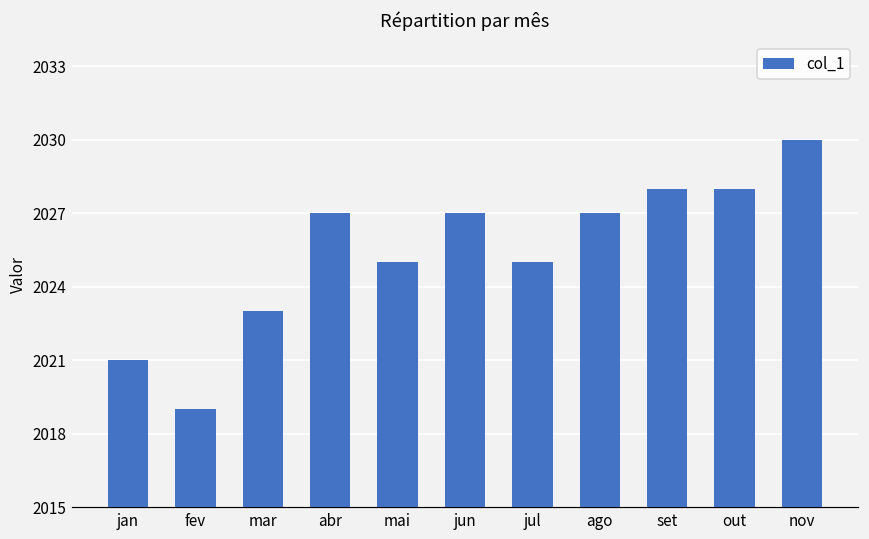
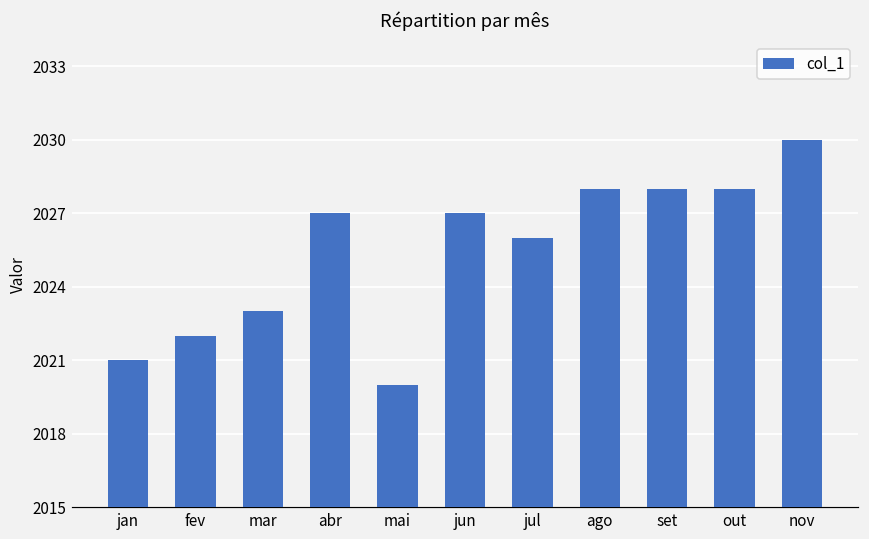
fev: 2019 -> 2022
mai: 2025 -> 2020
jul: 2025 -> 2026
ago: 2027 -> 2028
